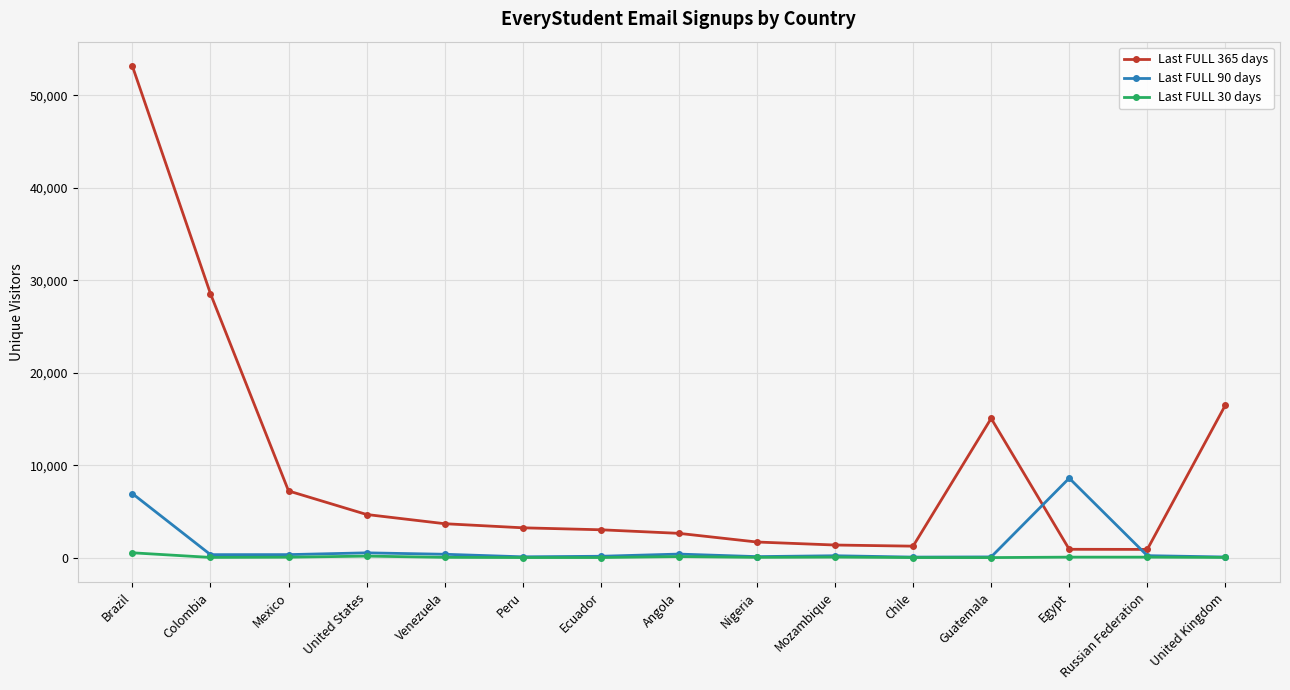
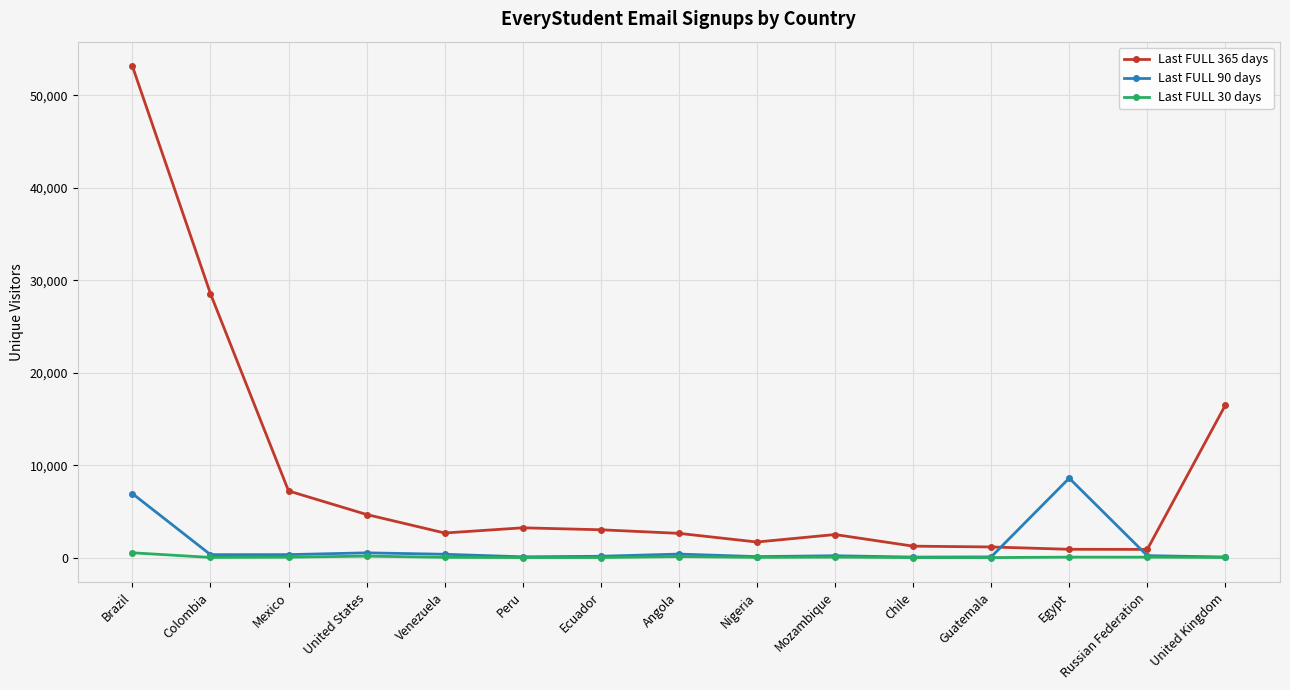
Last FULL 365 days, Venezuela: 4,000 -> 3,000
Last FULL 365 days, Mozambique: 1,000 -> 2,000
Last FULL 365 days, Guatemala: 15,000 -> 1,000
